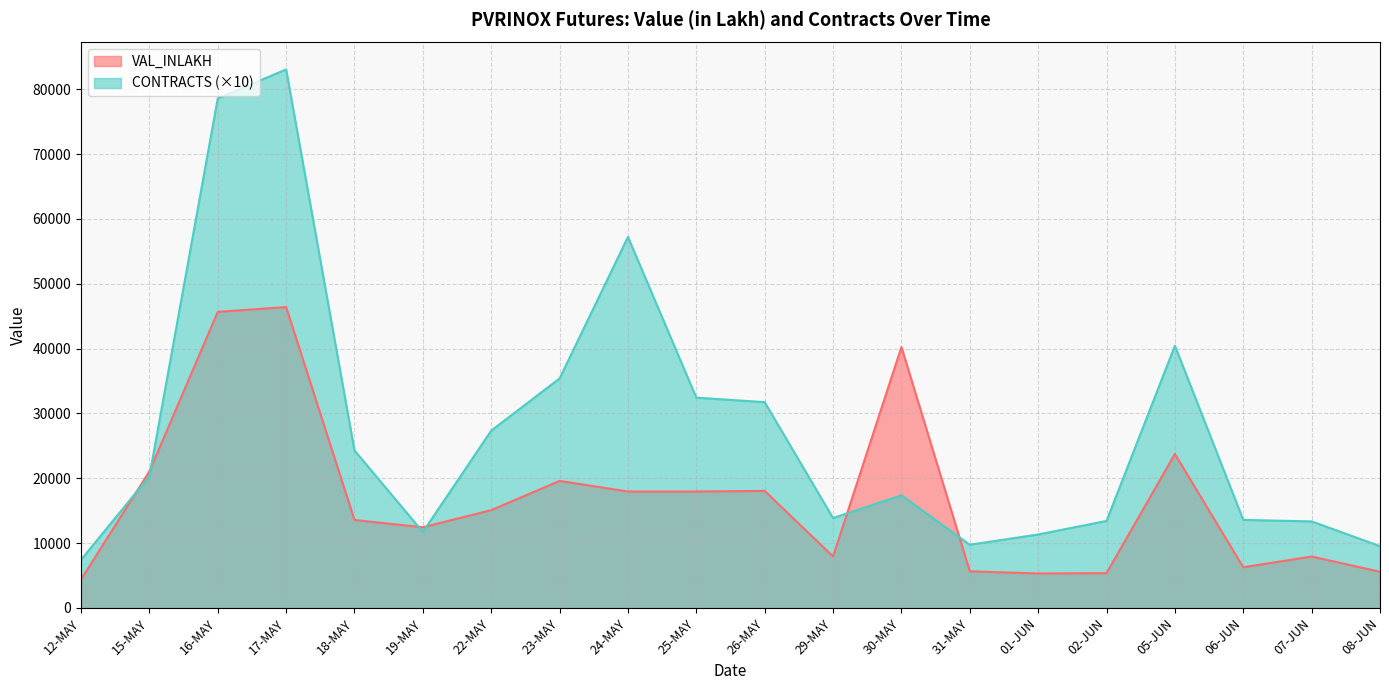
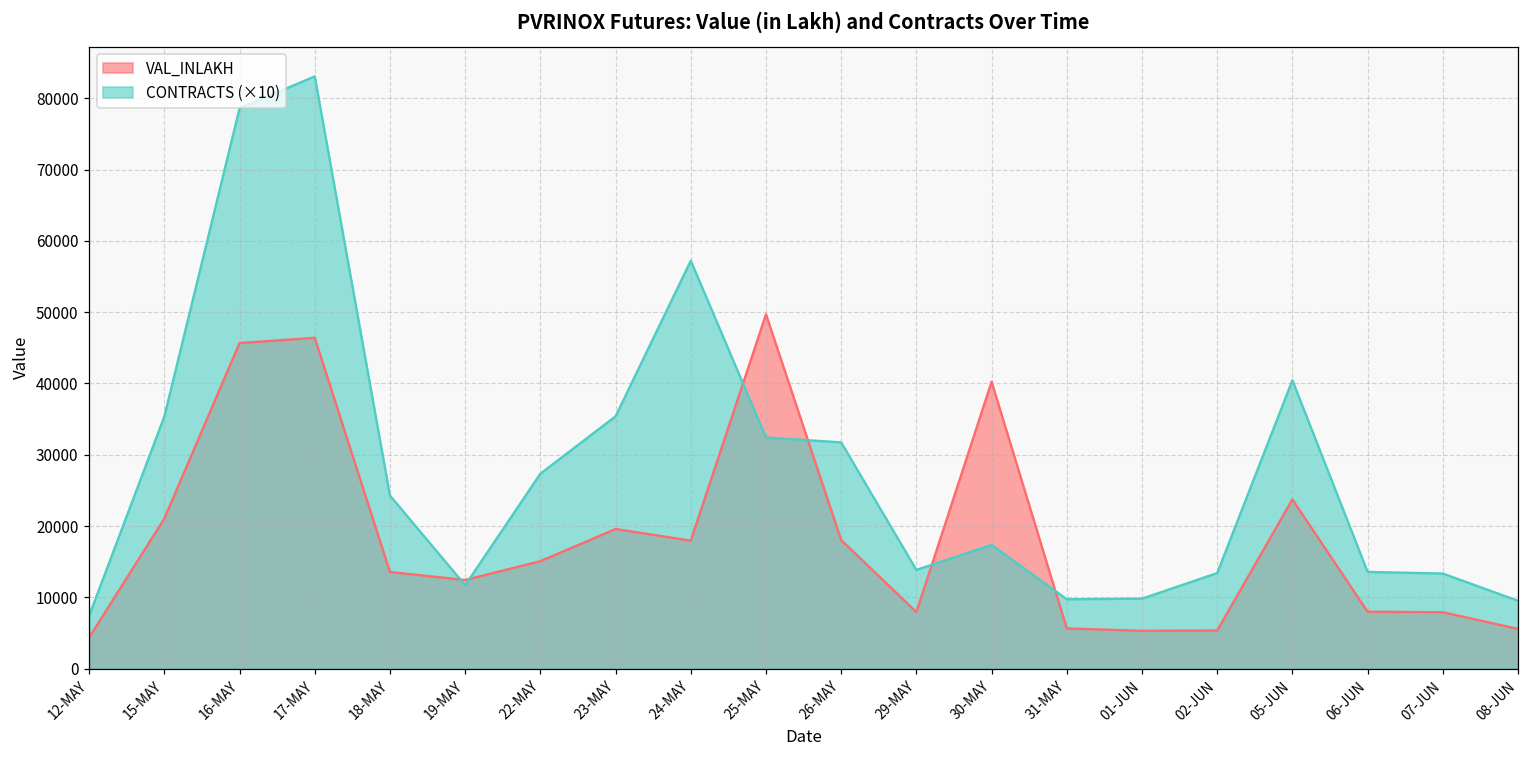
CONTRACTS (×10), 15-MAY: 20000 -> 35000
VAL_INLAKH, 25-MAY: 18000 -> 50000
CONTRACTS (×10), 01-JUN: 11000 -> 10000
VAL_INLAKH, 06-JUN: 6000 -> 8000
